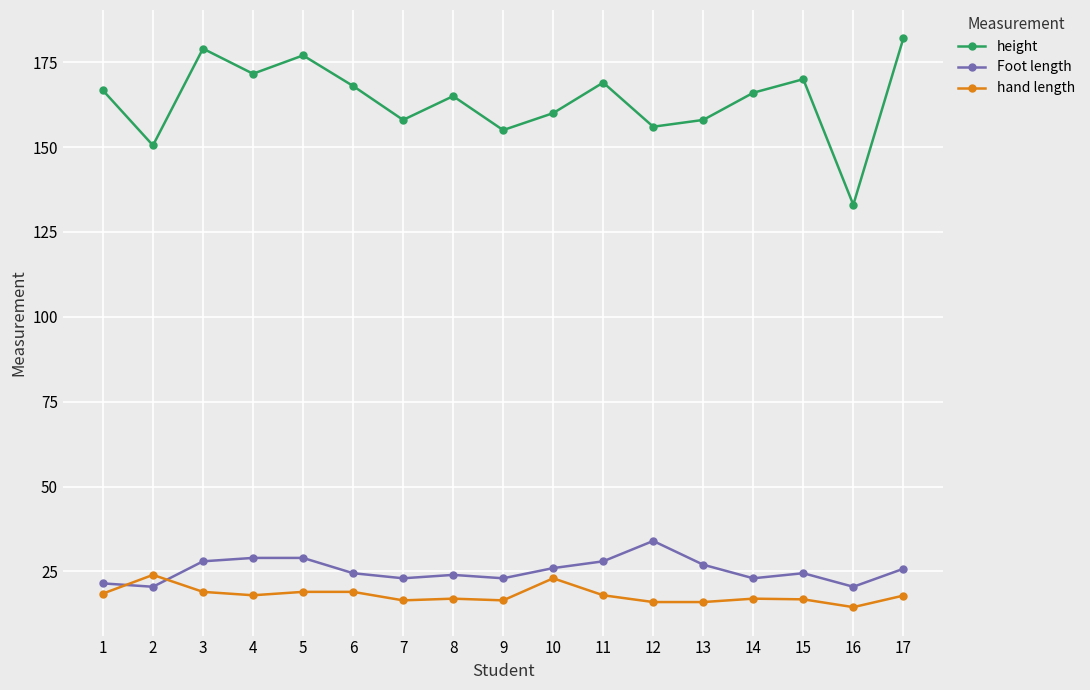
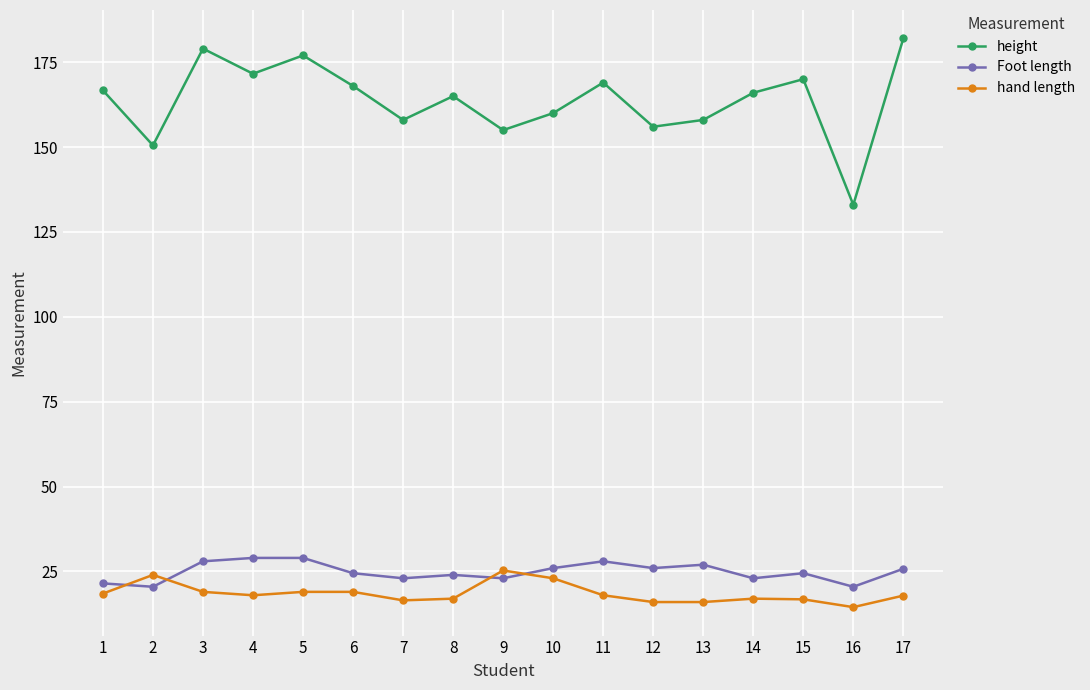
hand length, 9: 17 -> 25
Foot length, 12: 34 -> 26
